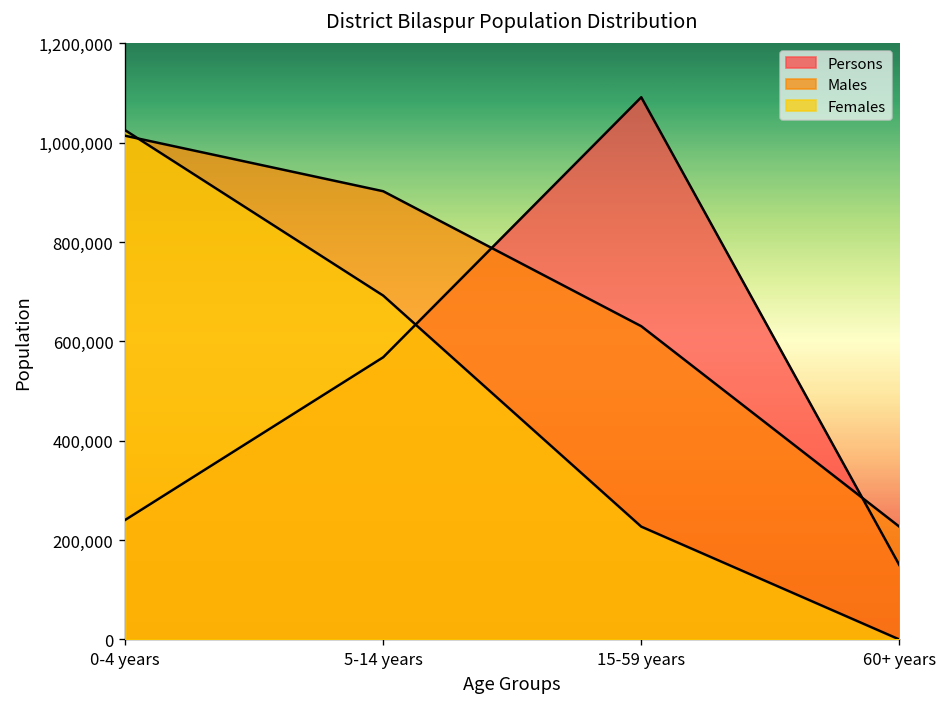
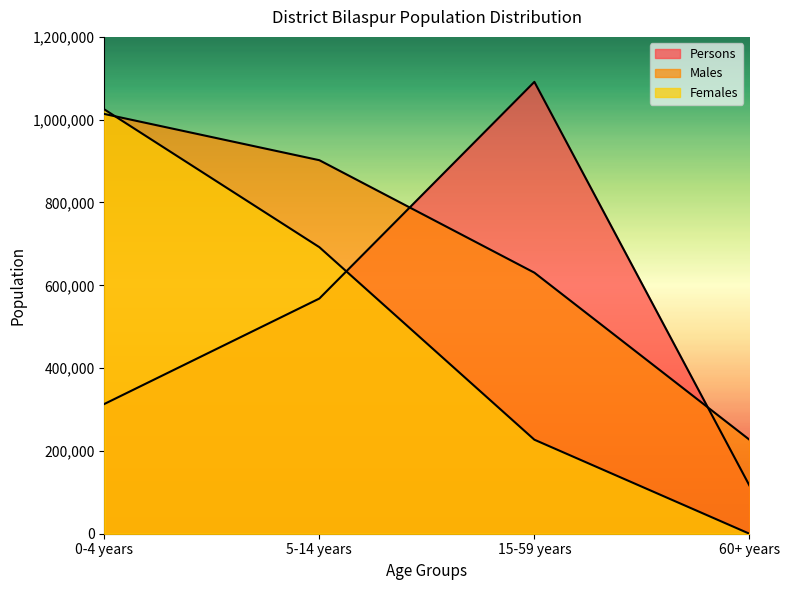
Persons, 0-4 years: 240,000 -> 310,000
Persons, 60+ years: 150,000 -> 120,000
